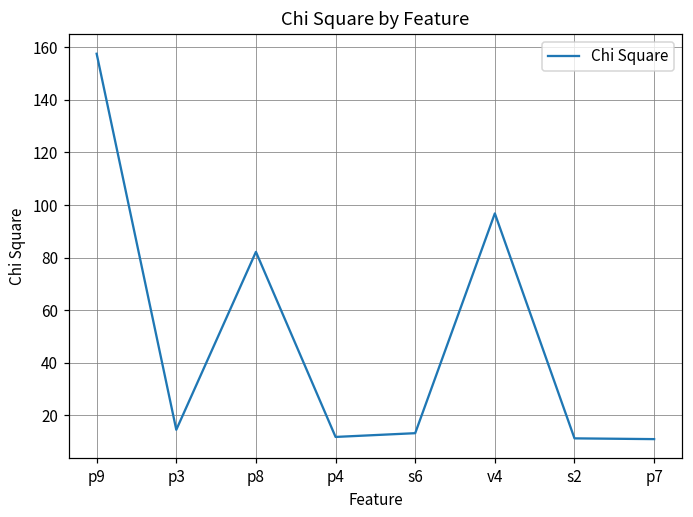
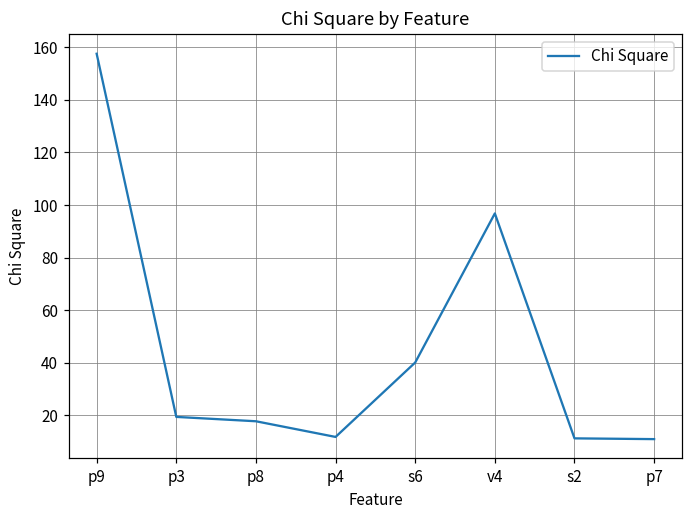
p3: 14 -> 19
p8: 82 -> 18
s6: 13 -> 40
